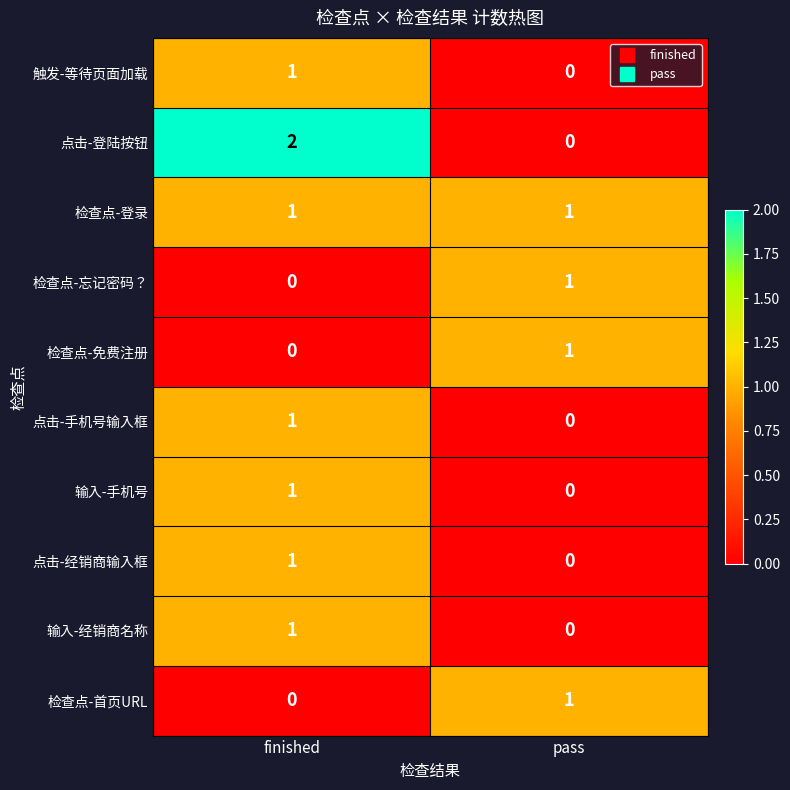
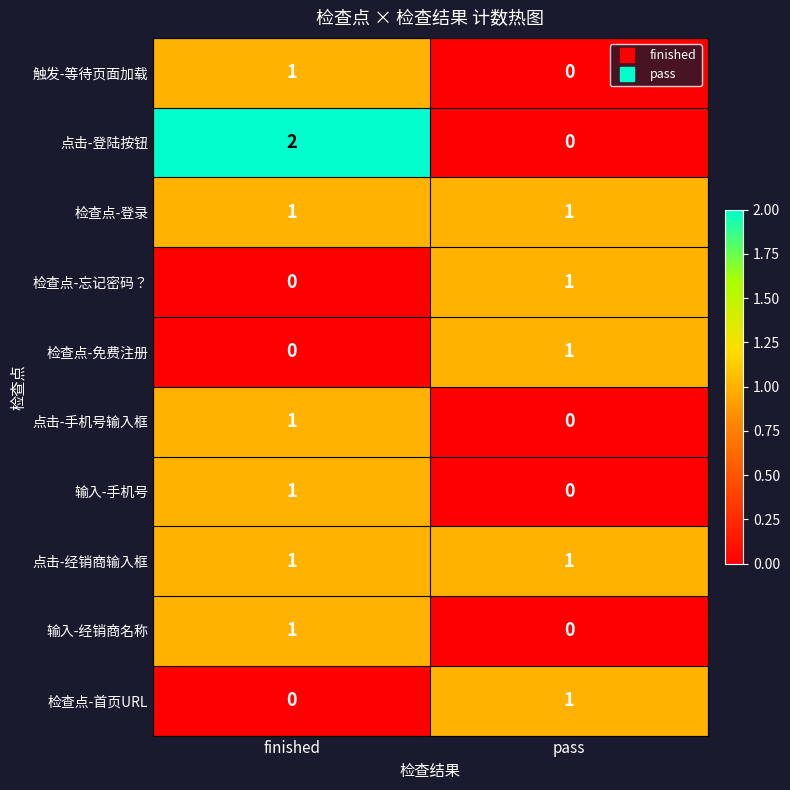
点击-经销商输入框, pass: 0 -> 1
